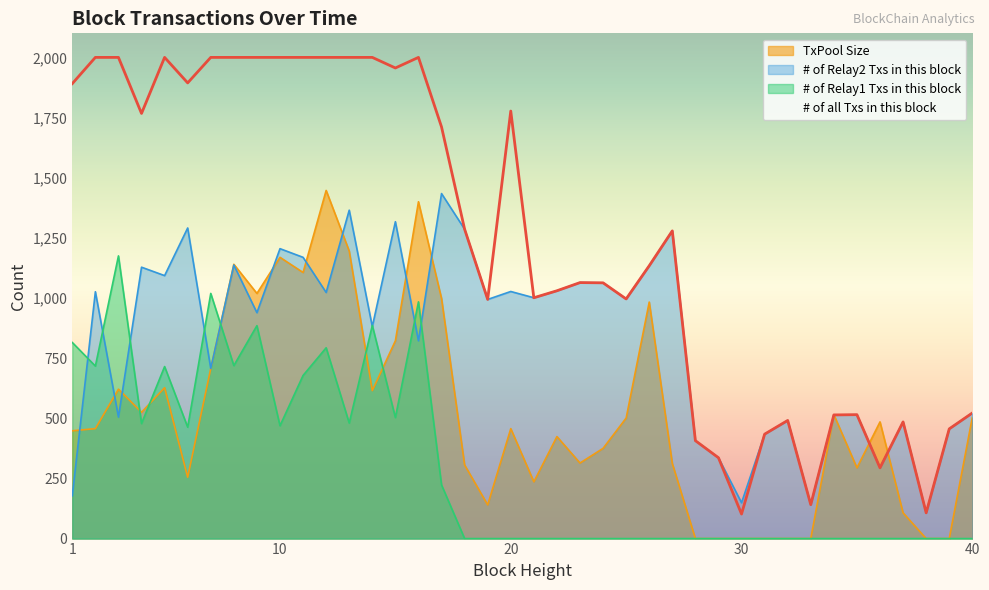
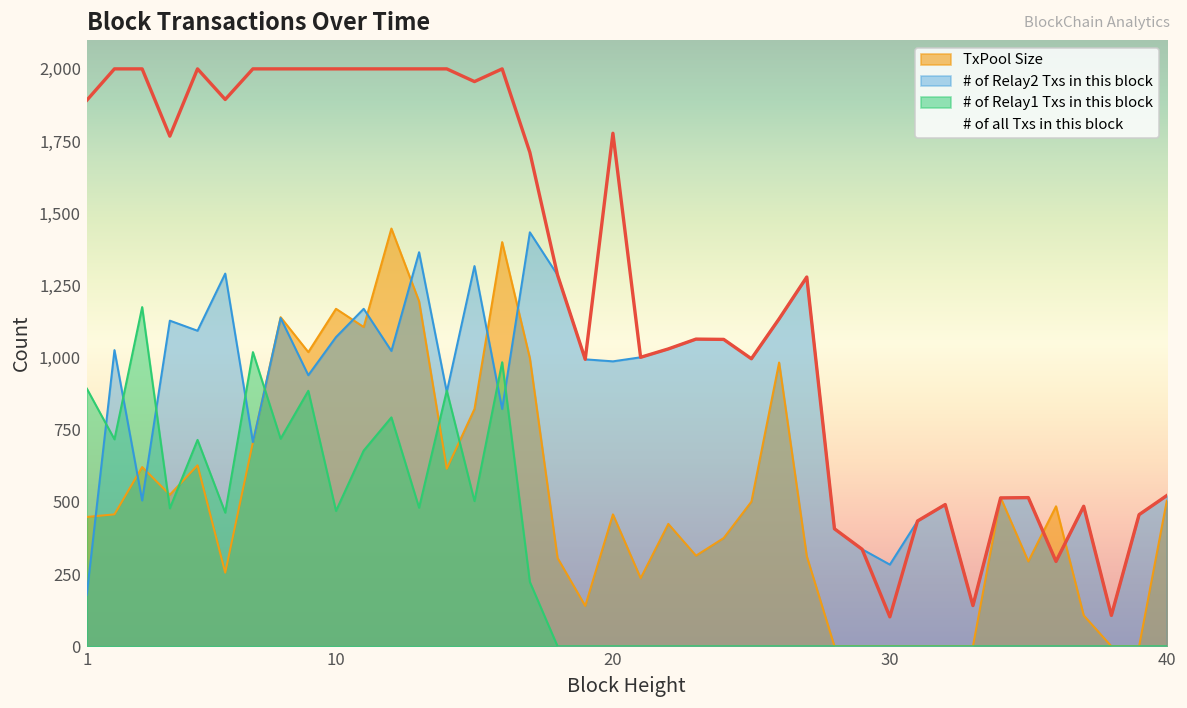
# of Relay1 Txs in this block, 1: 820 -> 890
# of Relay2 Txs in this block, 10: 1,210 -> 1,070
# of Relay2 Txs in this block, 20: 1,030 -> 990
# of Relay2 Txs in this block, 30: 150 -> 280
